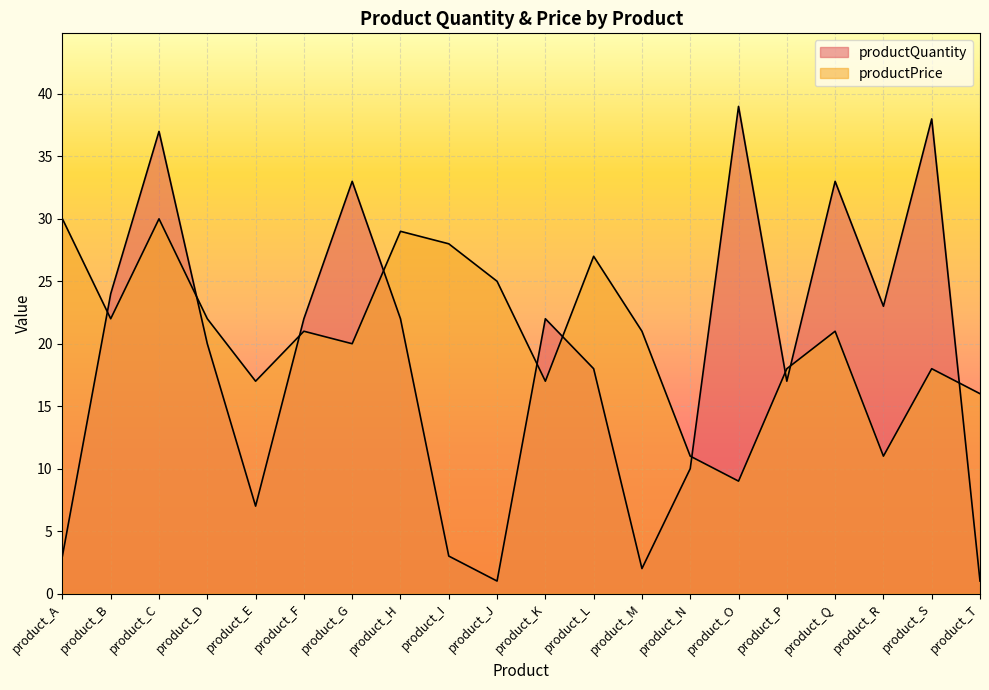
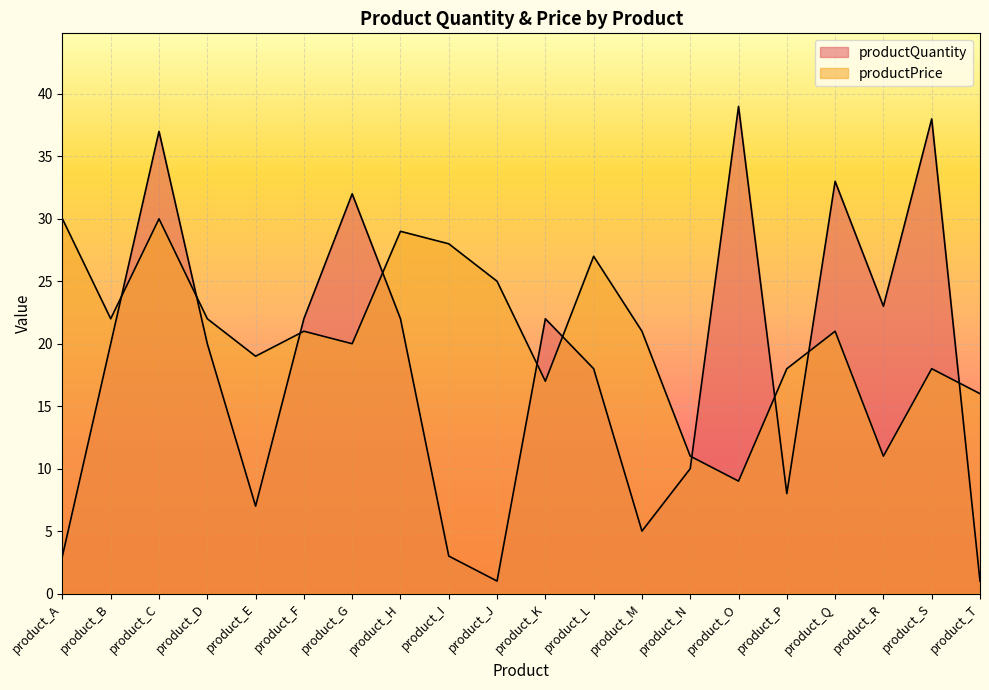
productQuantity, product_B: 24 -> 20
productPrice, product_E: 17 -> 19
productQuantity, product_G: 33 -> 32
productQuantity, product_M: 2 -> 5
productQuantity, product_P: 17 -> 8
